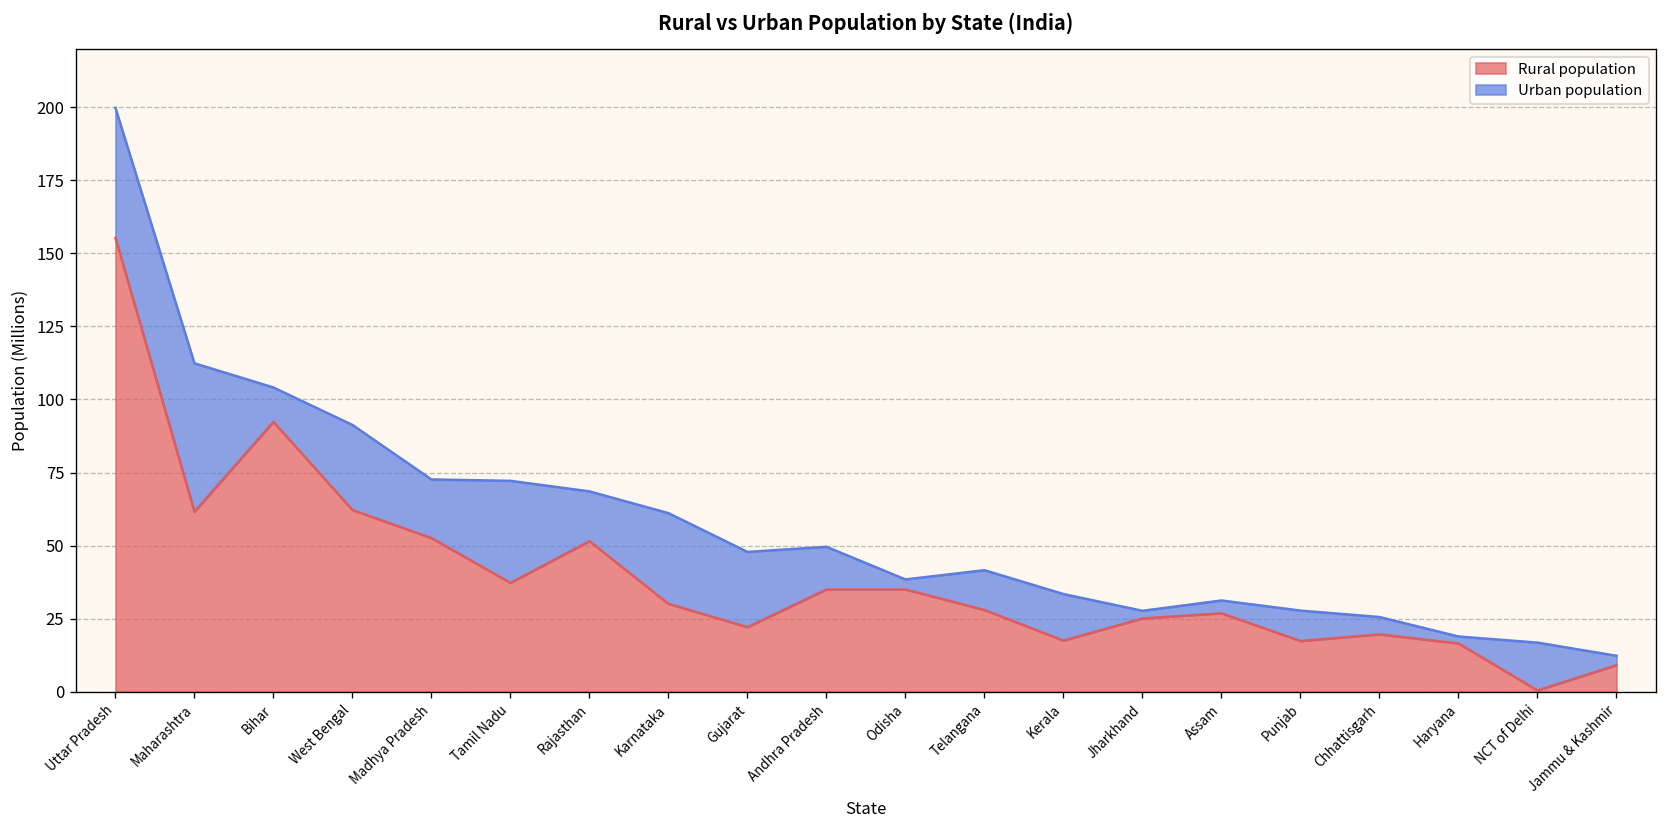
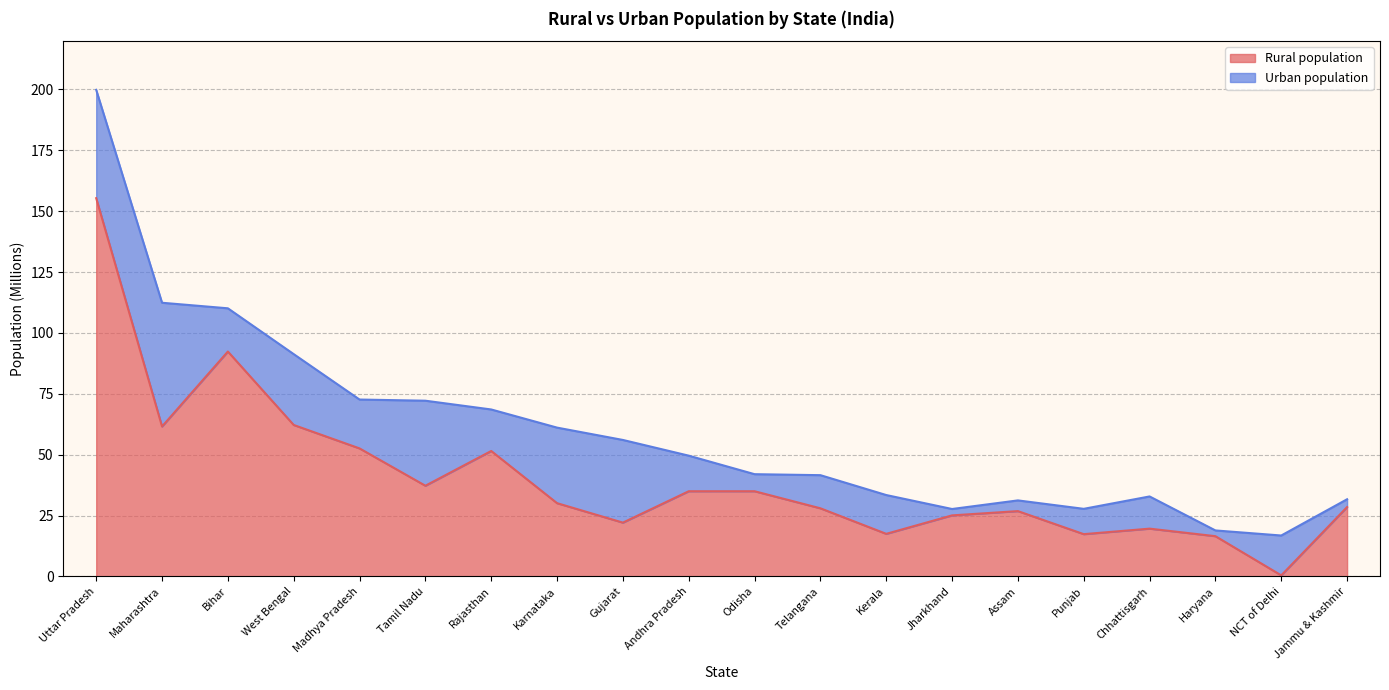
Urban population, Bihar: 12 -> 18
Urban population, Gujarat: 26 -> 34
Urban population, Odisha: 3 -> 7
Urban population, Chhattisgarh: 6 -> 13
Rural population, Jammu & Kashmir: 9 -> 28
